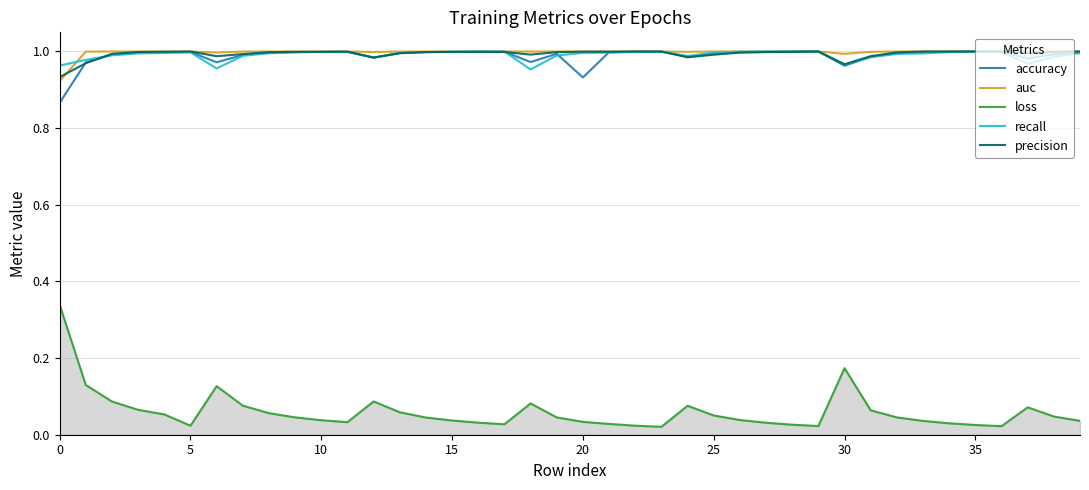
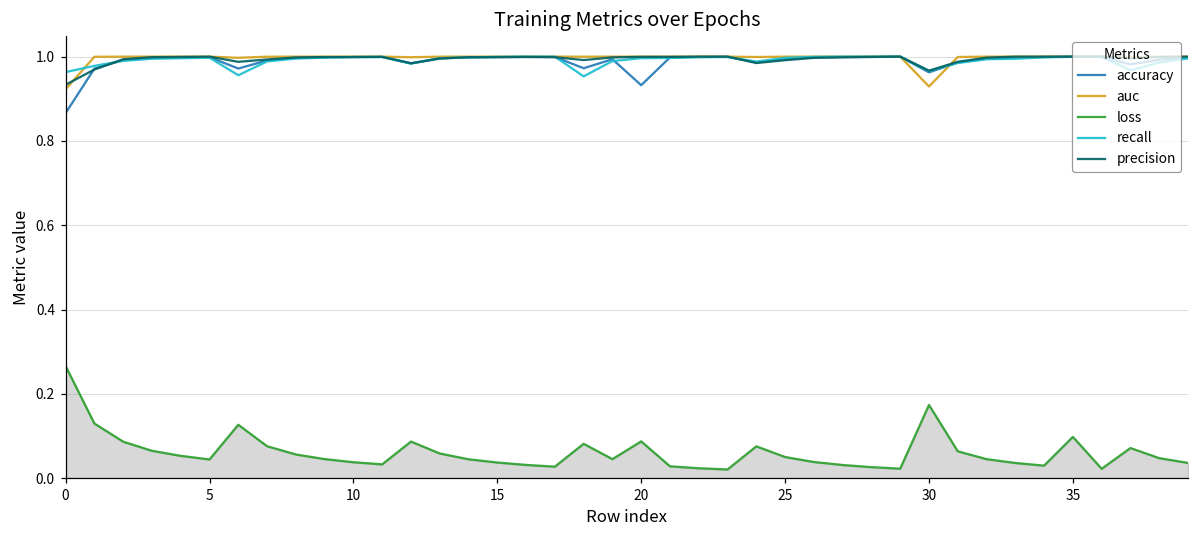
loss, 0: 0.34 -> 0.27
loss, 5: 0.02 -> 0.04
loss, 20: 0.03 -> 0.09
auc, 30: 0.99 -> 0.93
loss, 35: 0.03 -> 0.10
